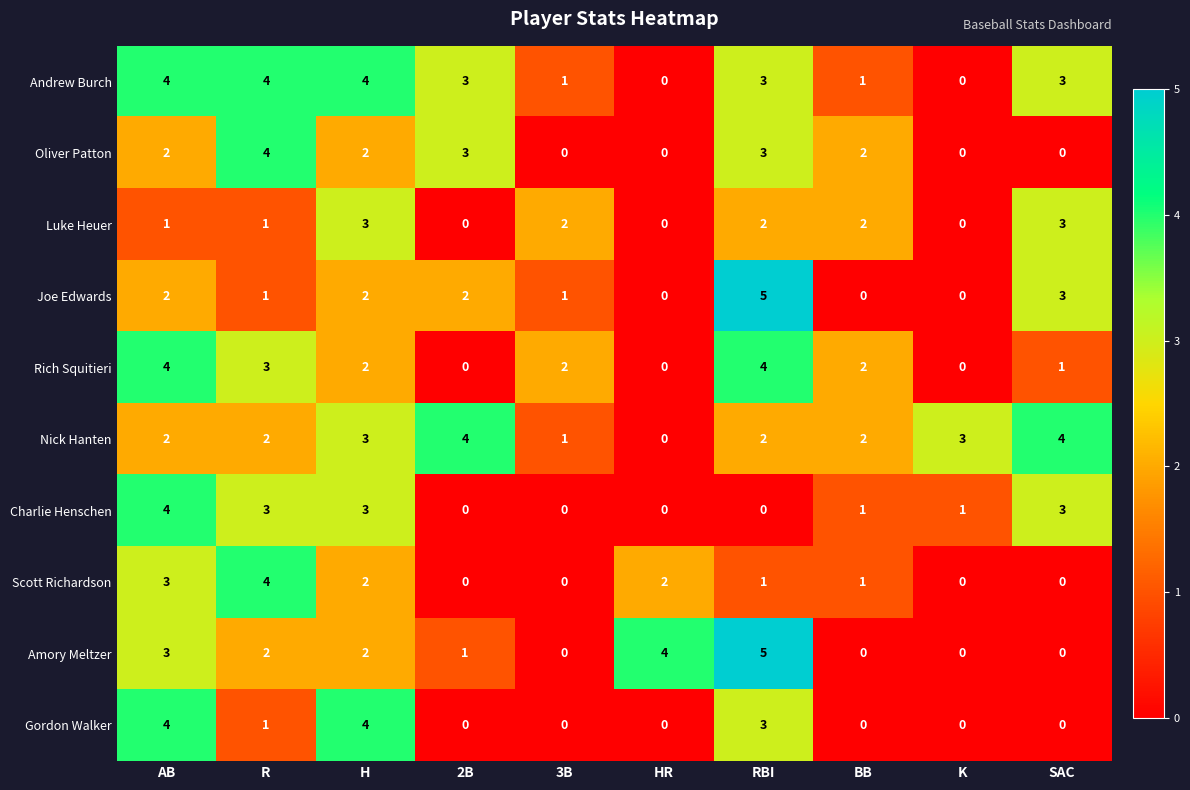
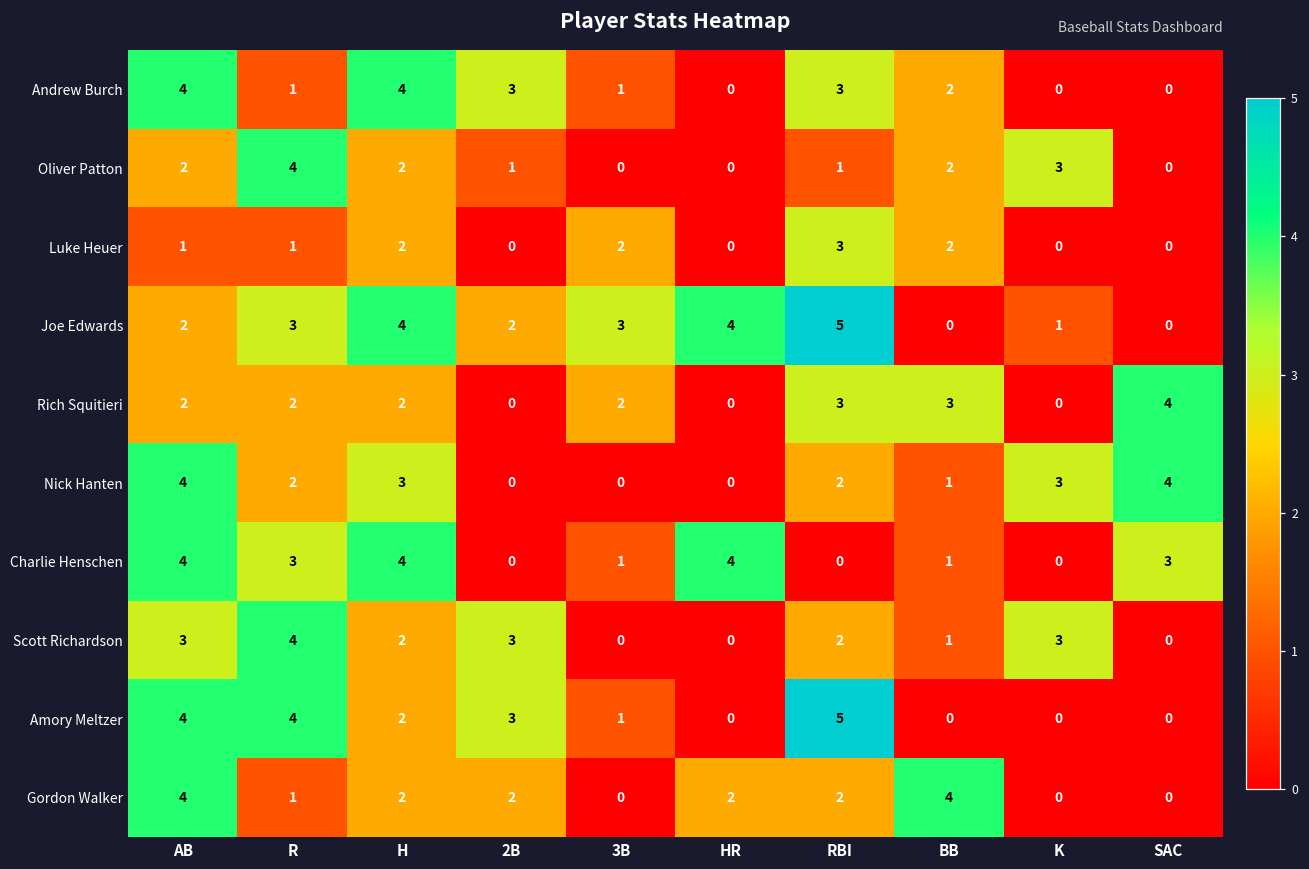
Andrew Burch, R: 4 -> 1
Andrew Burch, BB: 1 -> 2
Andrew Burch, SAC: 3 -> 0
Oliver Patton, 2B: 3 -> 1
Oliver Patton, RBI: 3 -> 1
Oliver Patton, K: 0 -> 3
Luke Heuer, H: 3 -> 2
Luke Heuer, RBI: 2 -> 3
Luke Heuer, SAC: 3 -> 0
Joe Edwards, R: 1 -> 3
Joe Edwards, H: 2 -> 4
Joe Edwards, 3B: 1 -> 3
Joe Edwards, HR: 0 -> 4
Joe Edwards, K: 0 -> 1
Joe Edwards, SAC: 3 -> 0
Rich Squitieri, AB: 4 -> 2
Rich Squitieri, R: 3 -> 2
Rich Squitieri, RBI: 4 -> 3
Rich Squitieri, BB: 2 -> 3
Rich Squitieri, SAC: 1 -> 4
Nick Hanten, AB: 2 -> 4
Nick Hanten, 2B: 4 -> 0
Nick Hanten, 3B: 1 -> 0
Nick Hanten, BB: 2 -> 1
Charlie Henschen, H: 3 -> 4
Charlie Henschen, 3B: 0 -> 1
Charlie Henschen, HR: 0 -> 4
Charlie Henschen, K: 1 -> 0
Scott Richardson, 2B: 0 -> 3
Scott Richardson, HR: 2 -> 0
Scott Richardson, RBI: 1 -> 2
Scott Richardson, K: 0 -> 3
Amory Meltzer, AB: 3 -> 4
Amory Meltzer, R: 2 -> 4
Amory Meltzer, 2B: 1 -> 3
Amory Meltzer, 3B: 0 -> 1
Amory Meltzer, HR: 4 -> 0
Gordon Walker, H: 4 -> 2
Gordon Walker, 2B: 0 -> 2
Gordon Walker, HR: 0 -> 2
Gordon Walker, RBI: 3 -> 2
Gordon Walker, BB: 0 -> 4
